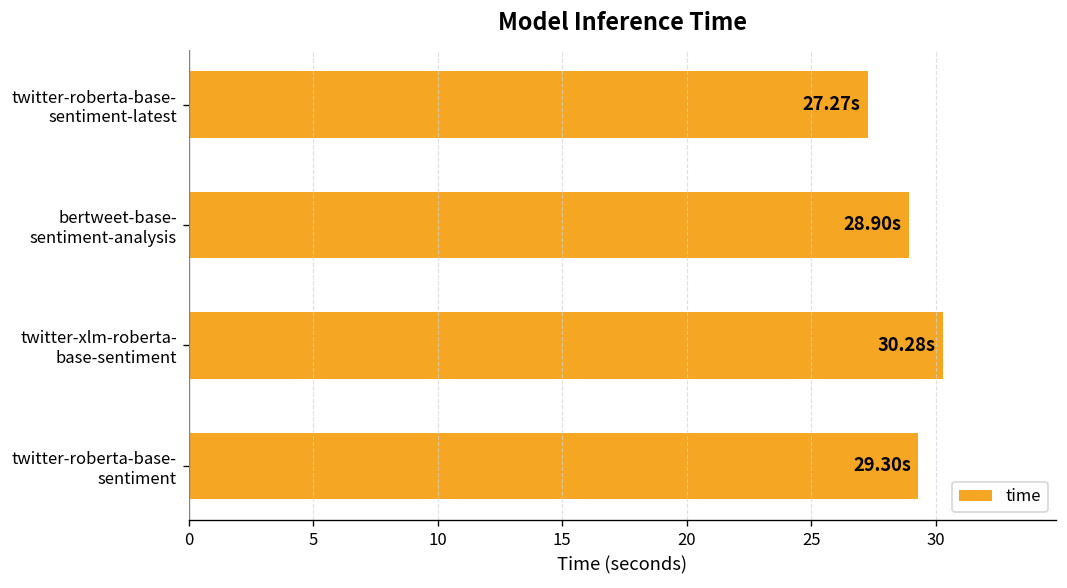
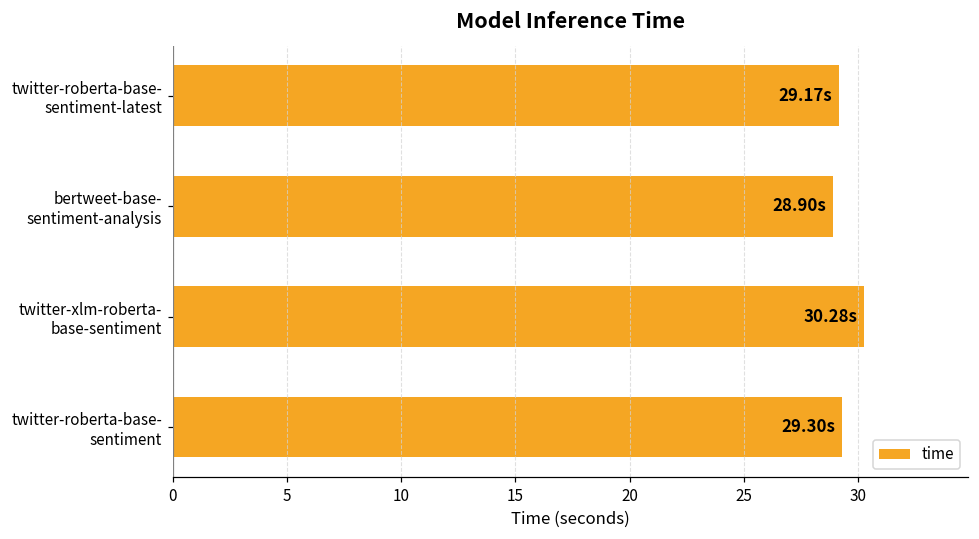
twitter-roberta-base- sentiment-latest: 27.27s -> 29.17s
